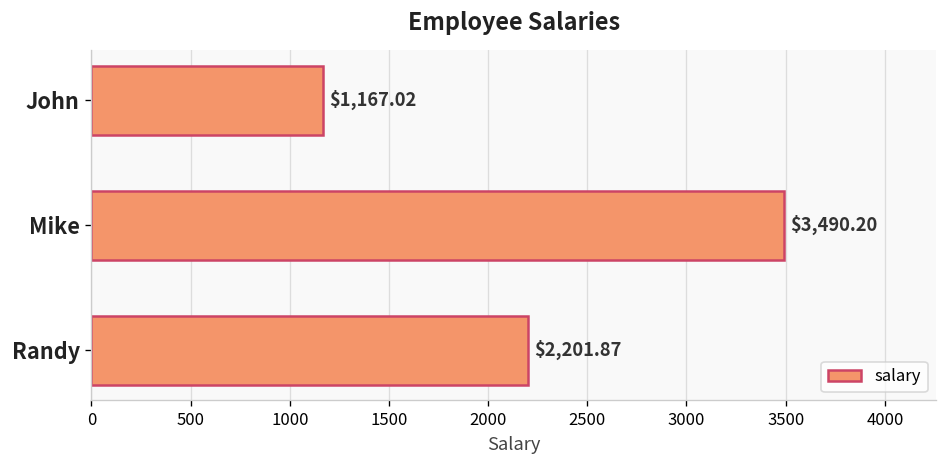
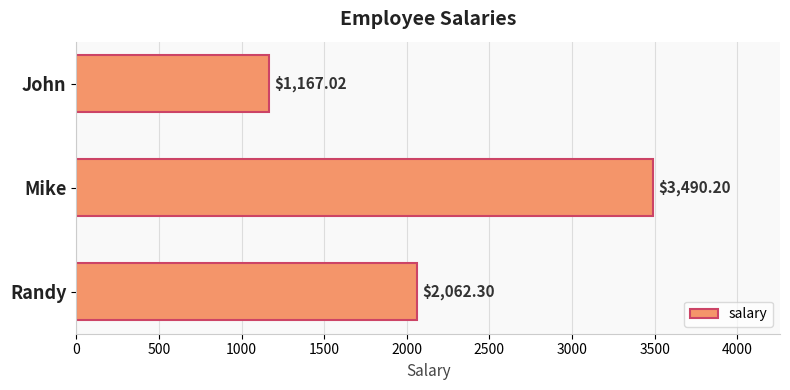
Randy: $2,201.87 -> $2,062.30
